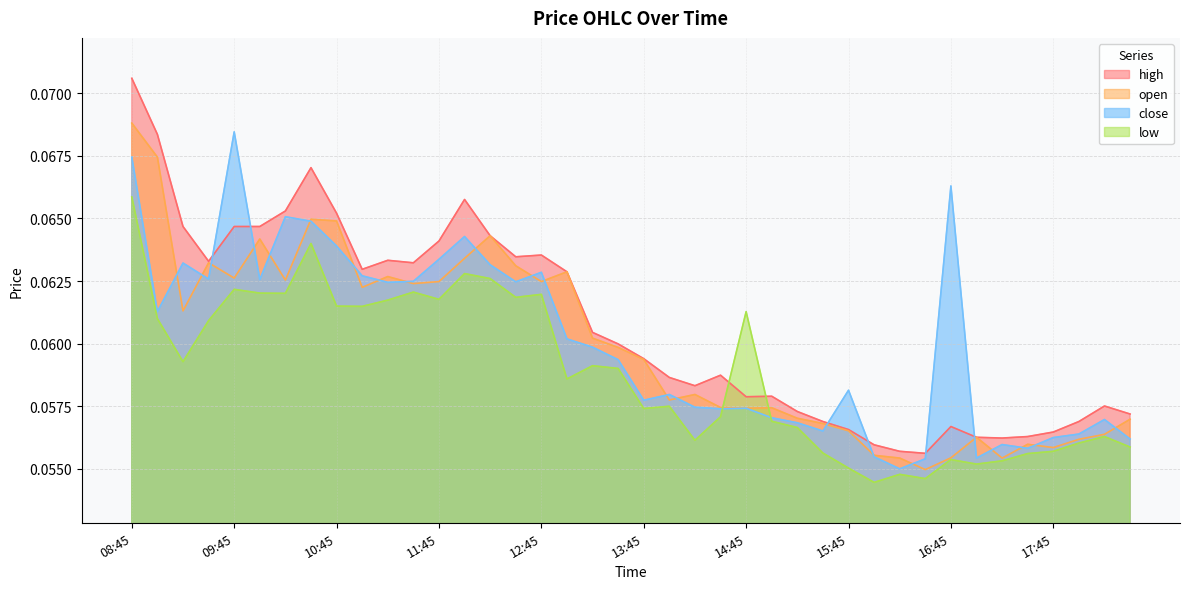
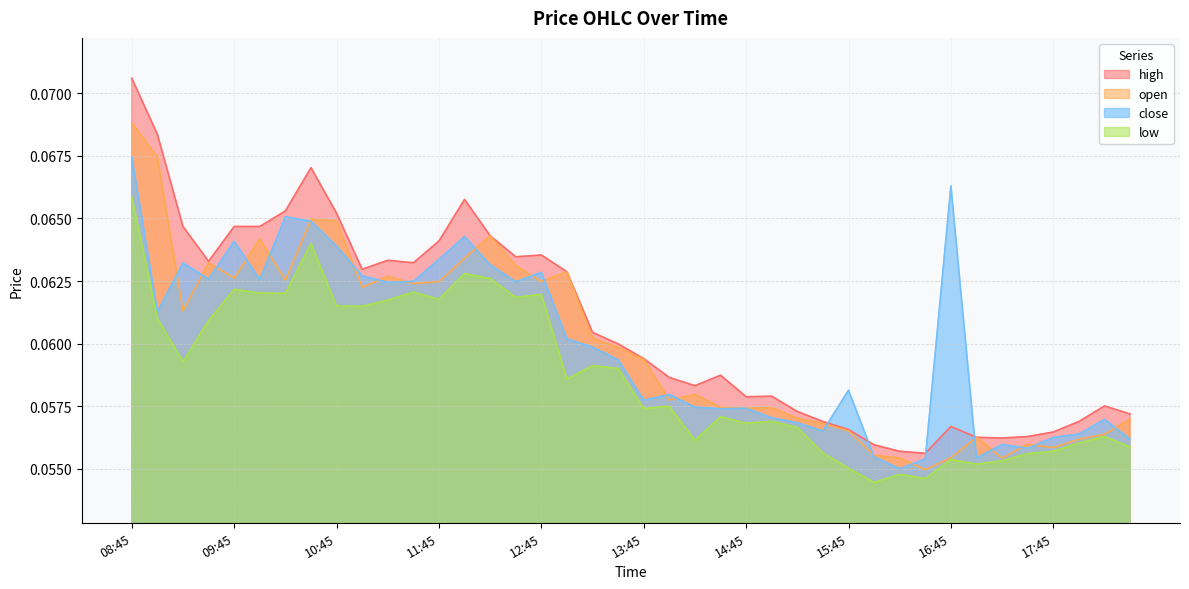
close, 09:45: 0.0685 -> 0.0641
low, 14:45: 0.0613 -> 0.0568
